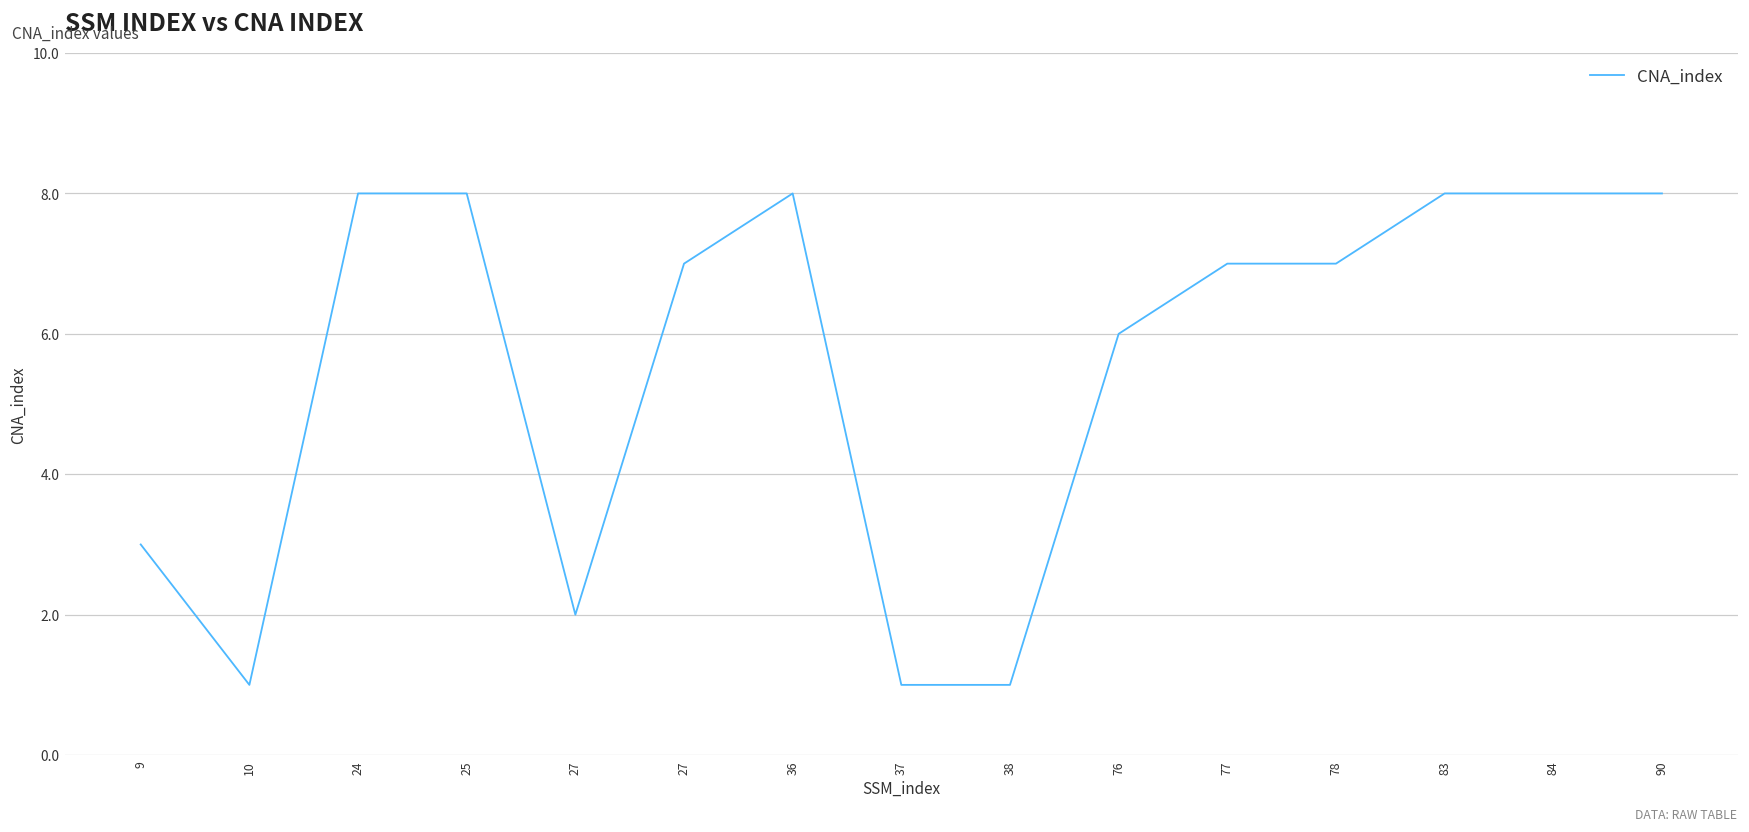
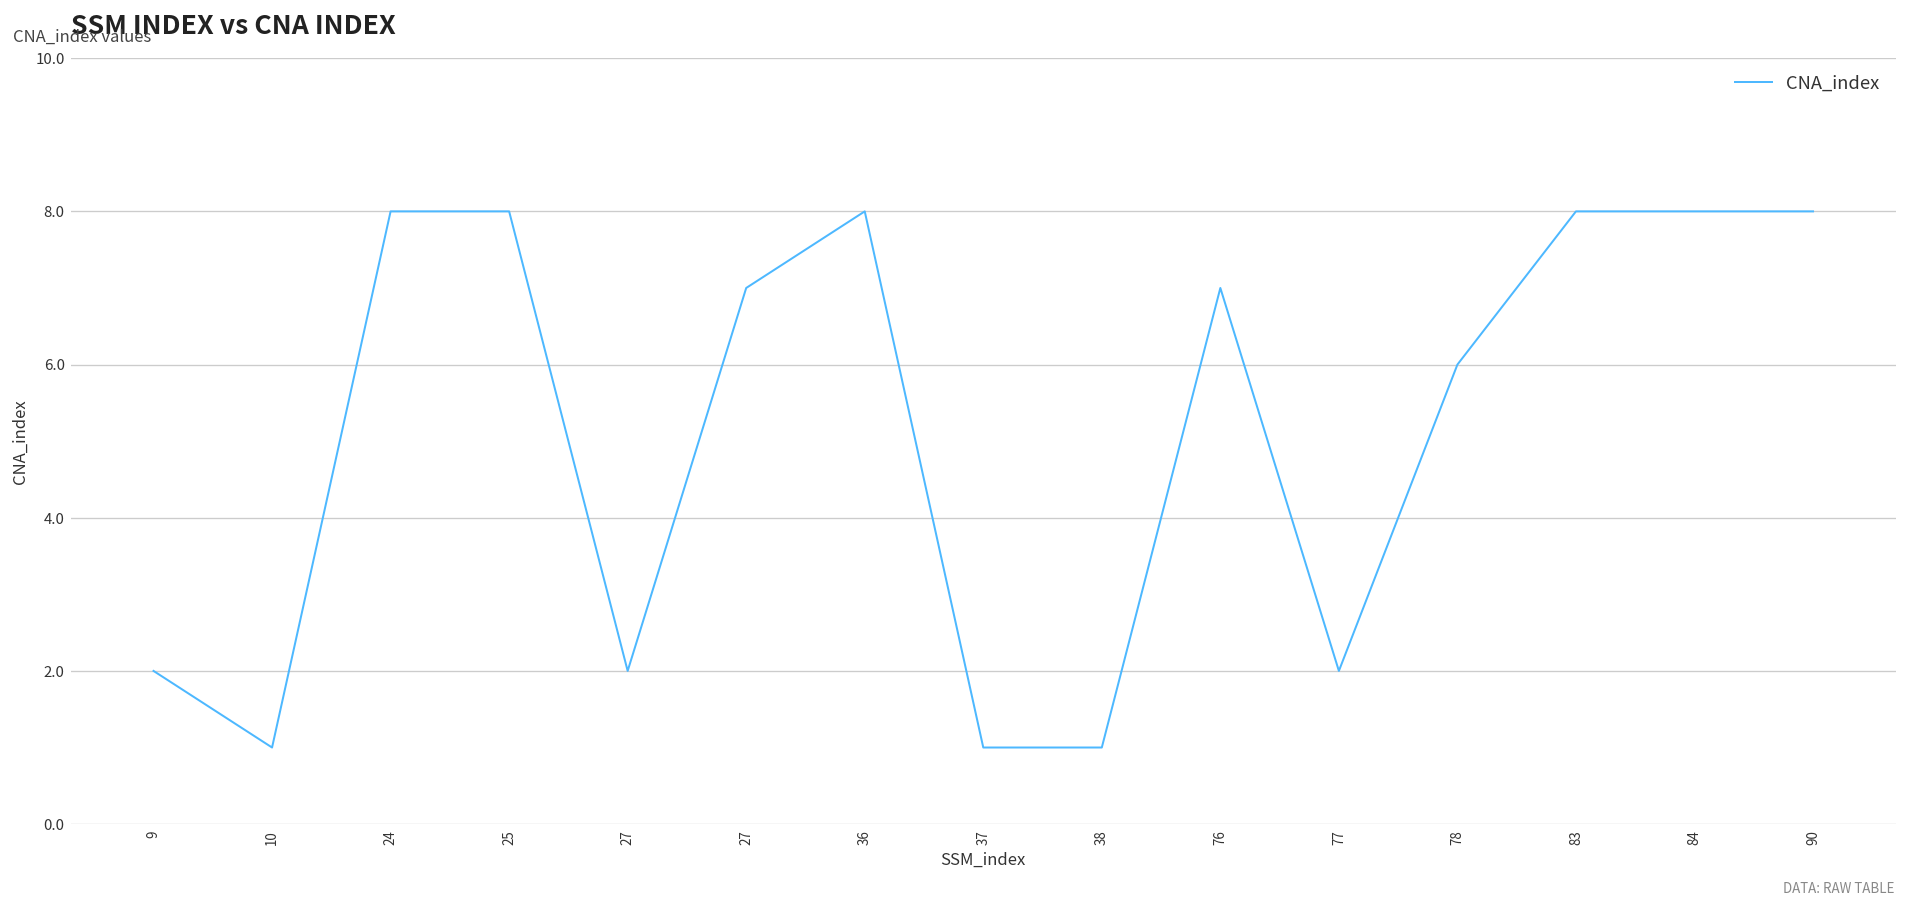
9: 3 -> 2
76: 6 -> 7
77: 7 -> 2
78: 7 -> 6
